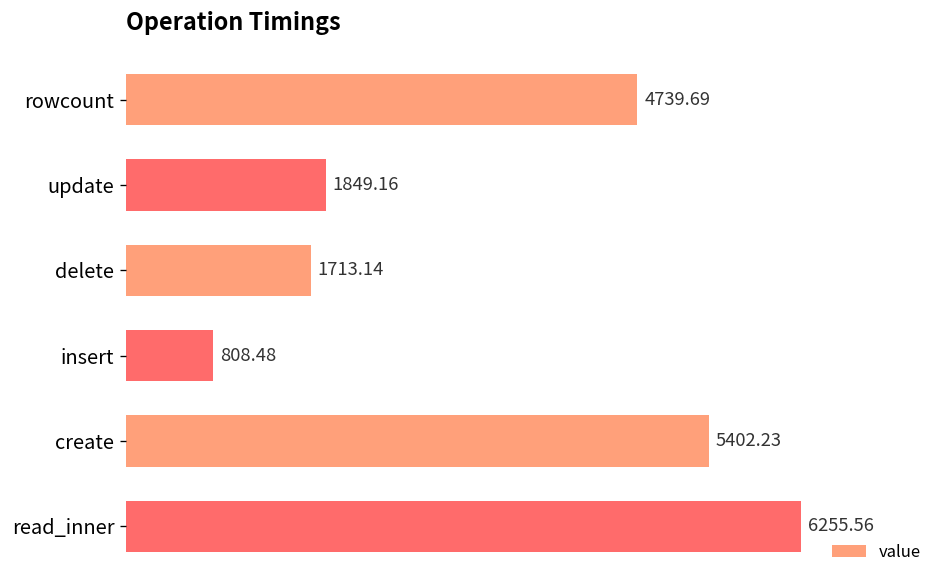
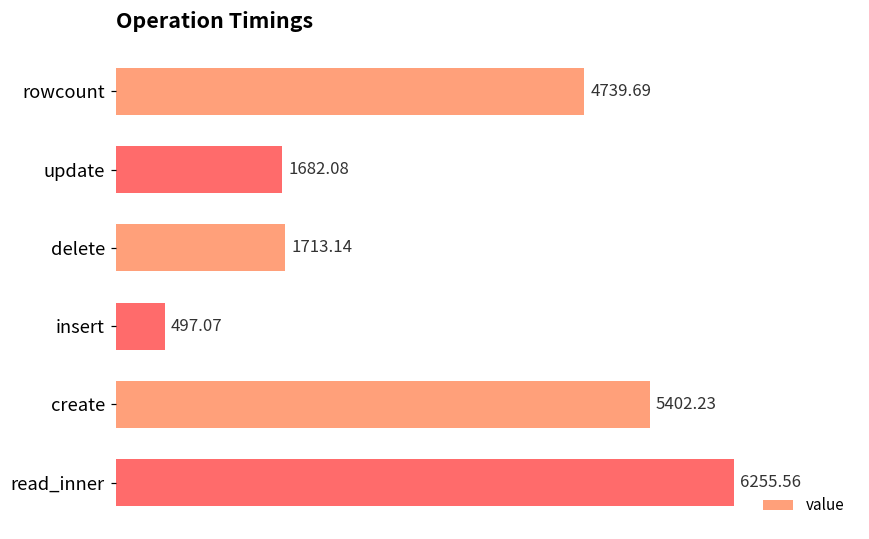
update: 1849.16 -> 1682.08
insert: 808.48 -> 497.07
